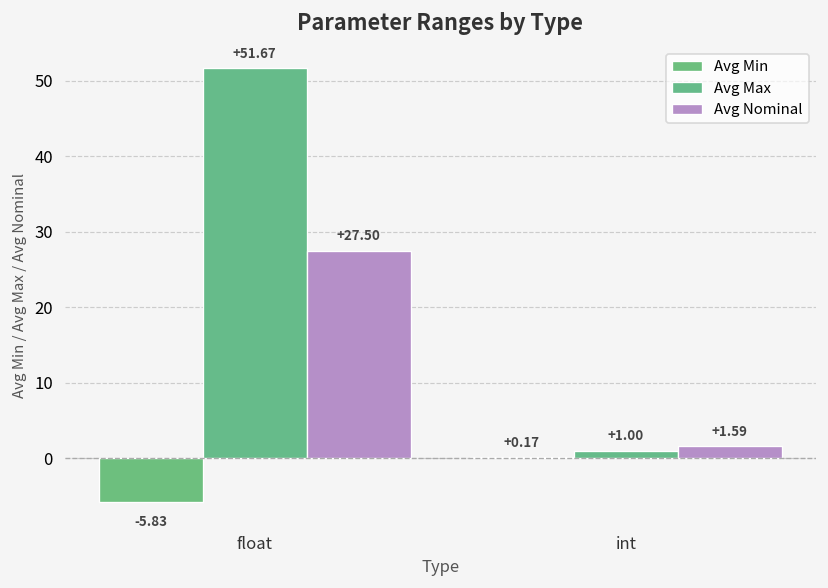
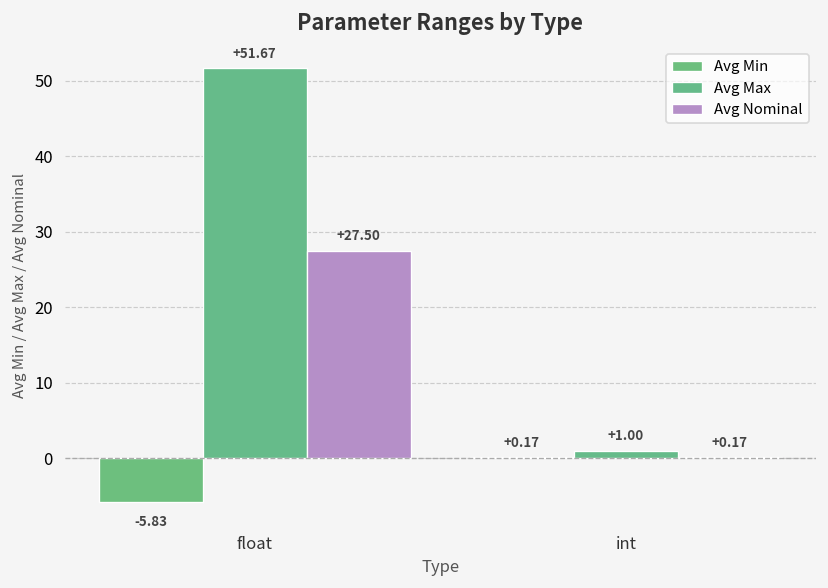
Avg Nominal, int: +1.59 -> +0.17
